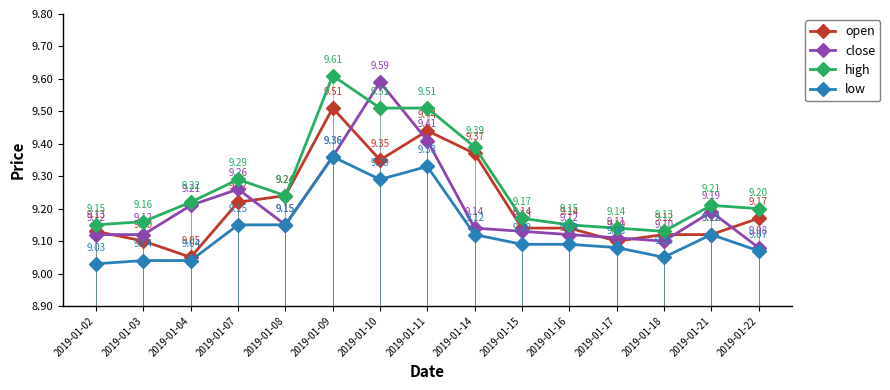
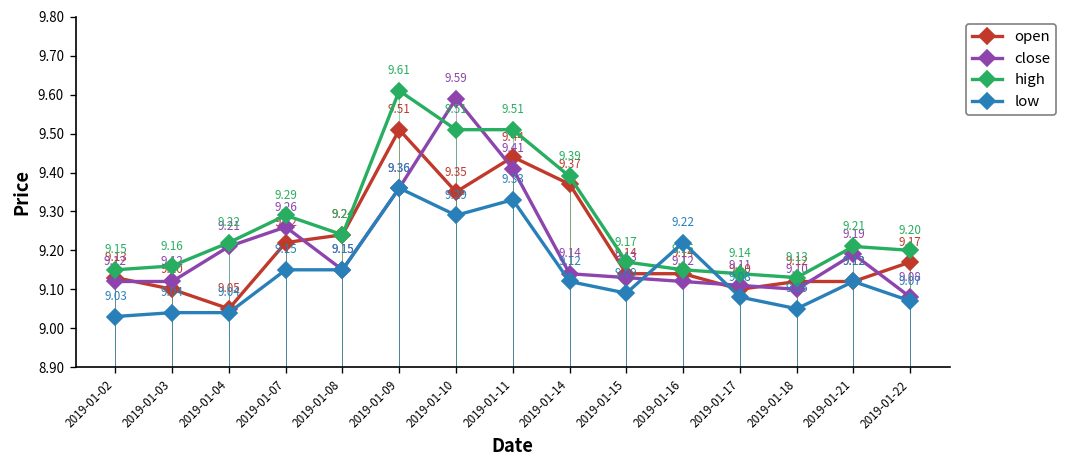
low, 2019-01-16: 9.09 -> 9.22
